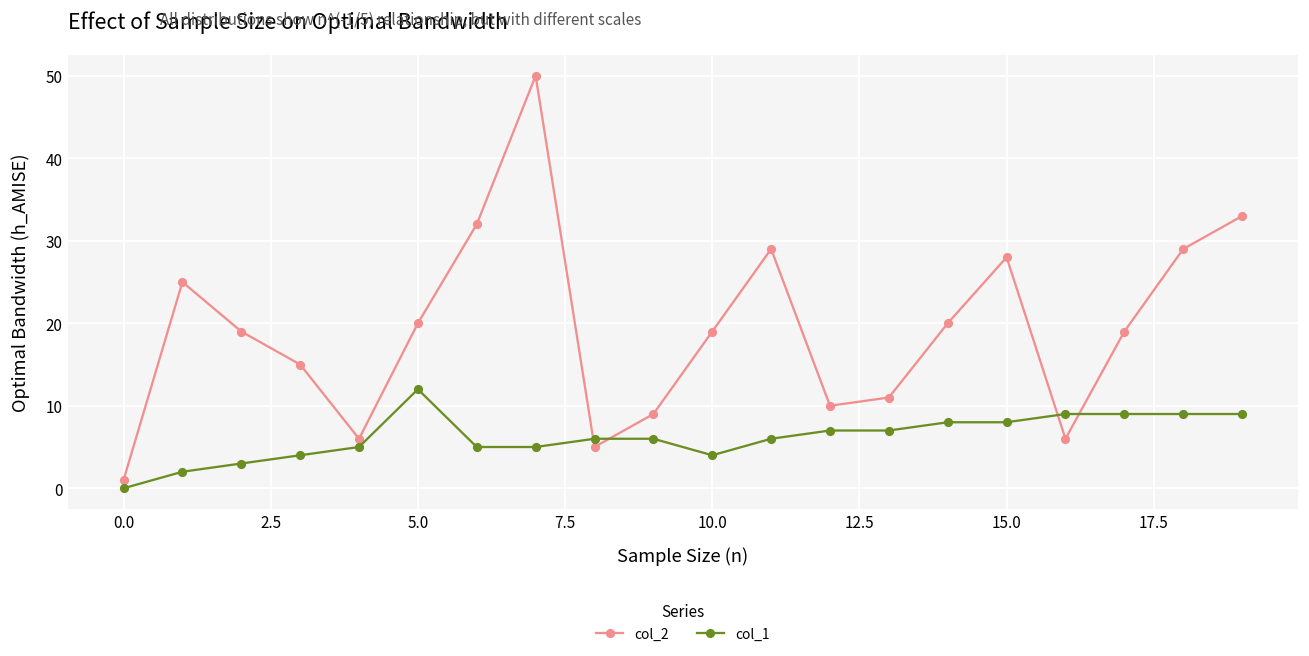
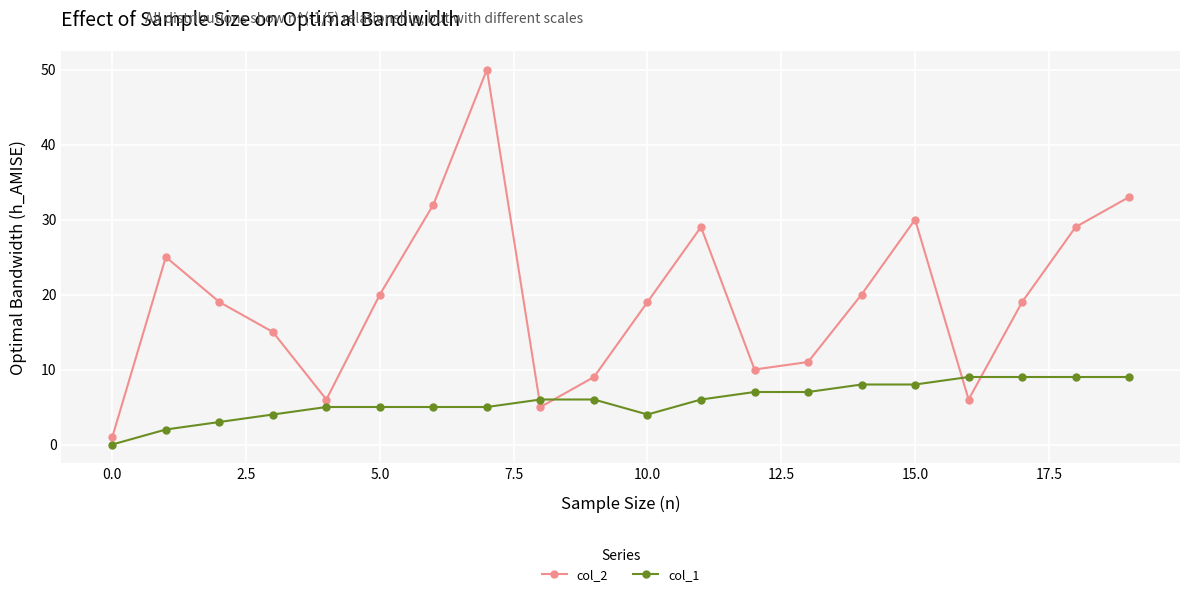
col_1, 5.0: 12 -> 5
col_2, 15.0: 28 -> 30
